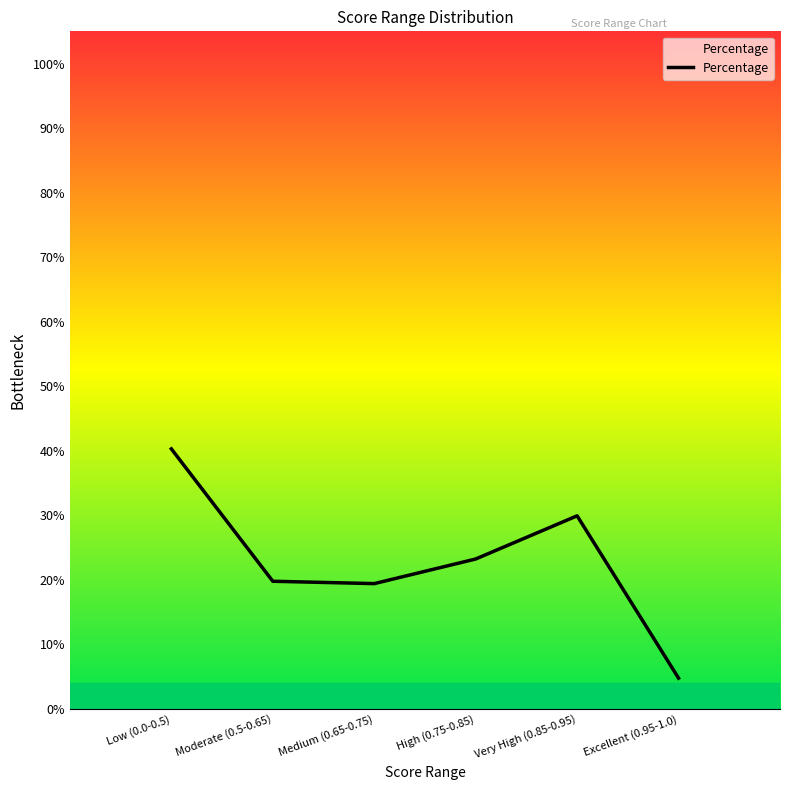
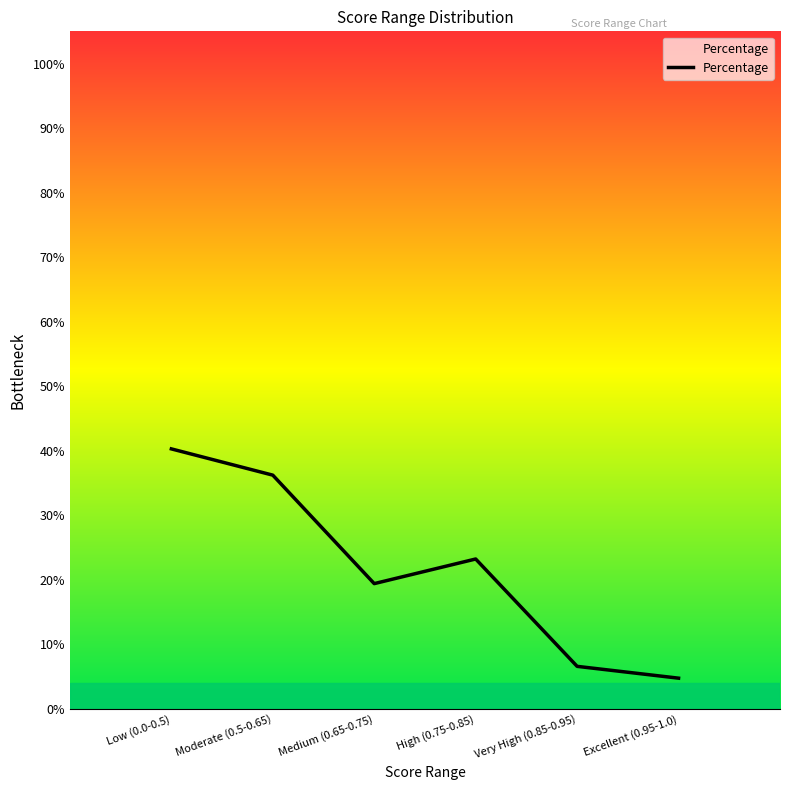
Moderate (0.5-0.65): 20% -> 36%
Very High (0.85-0.95): 30% -> 7%
